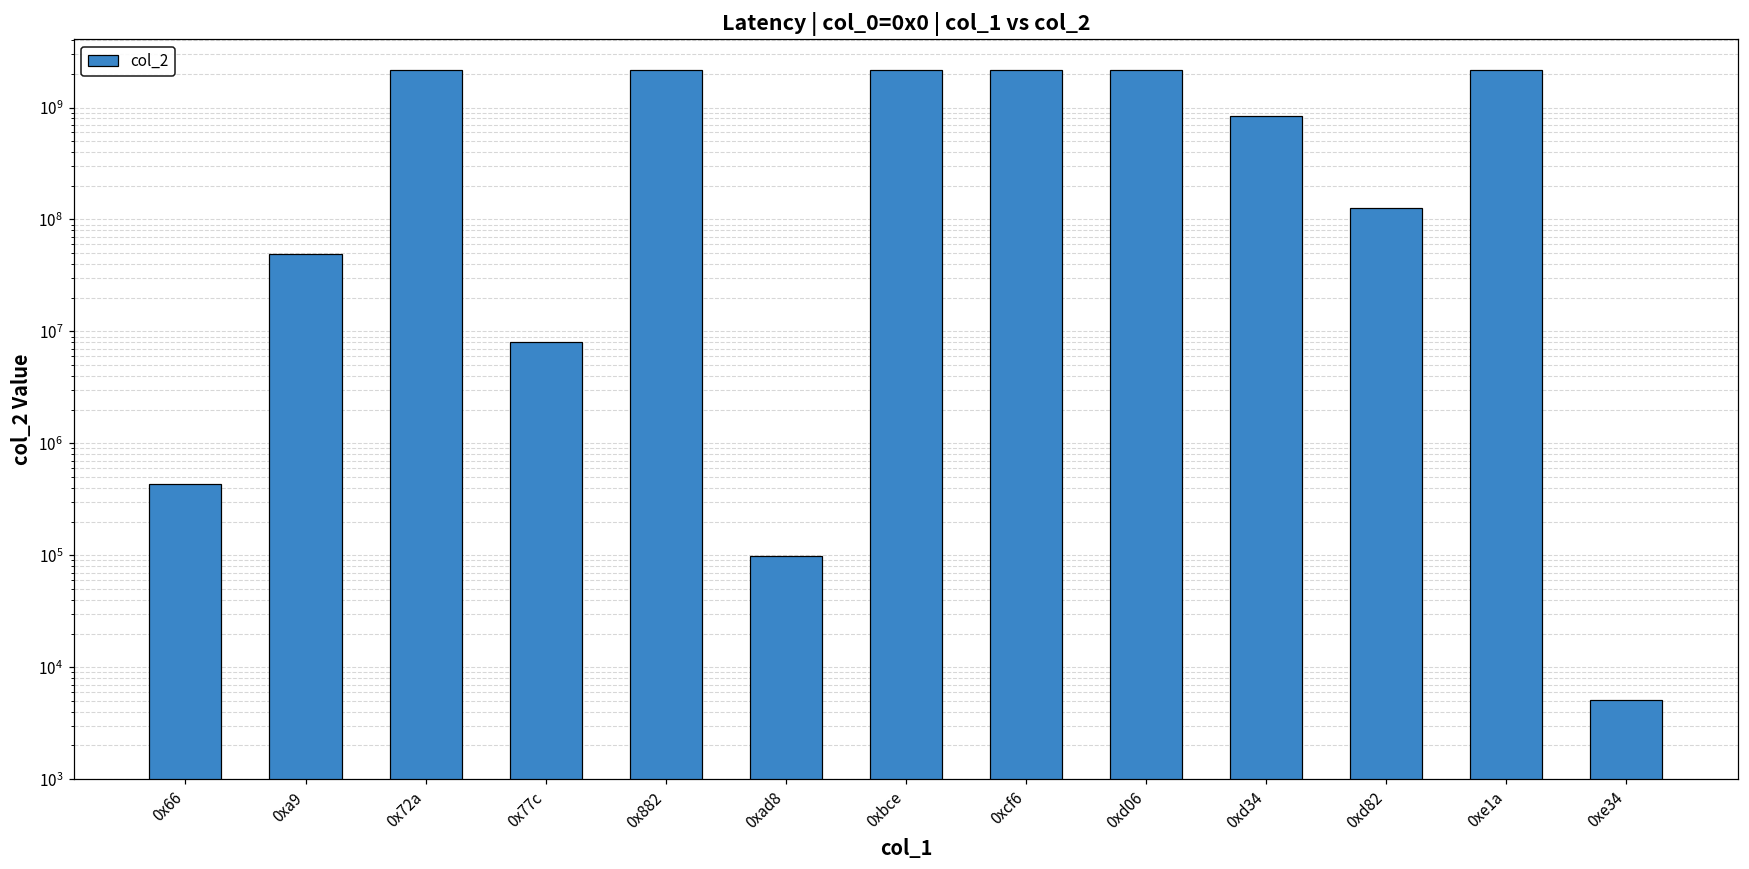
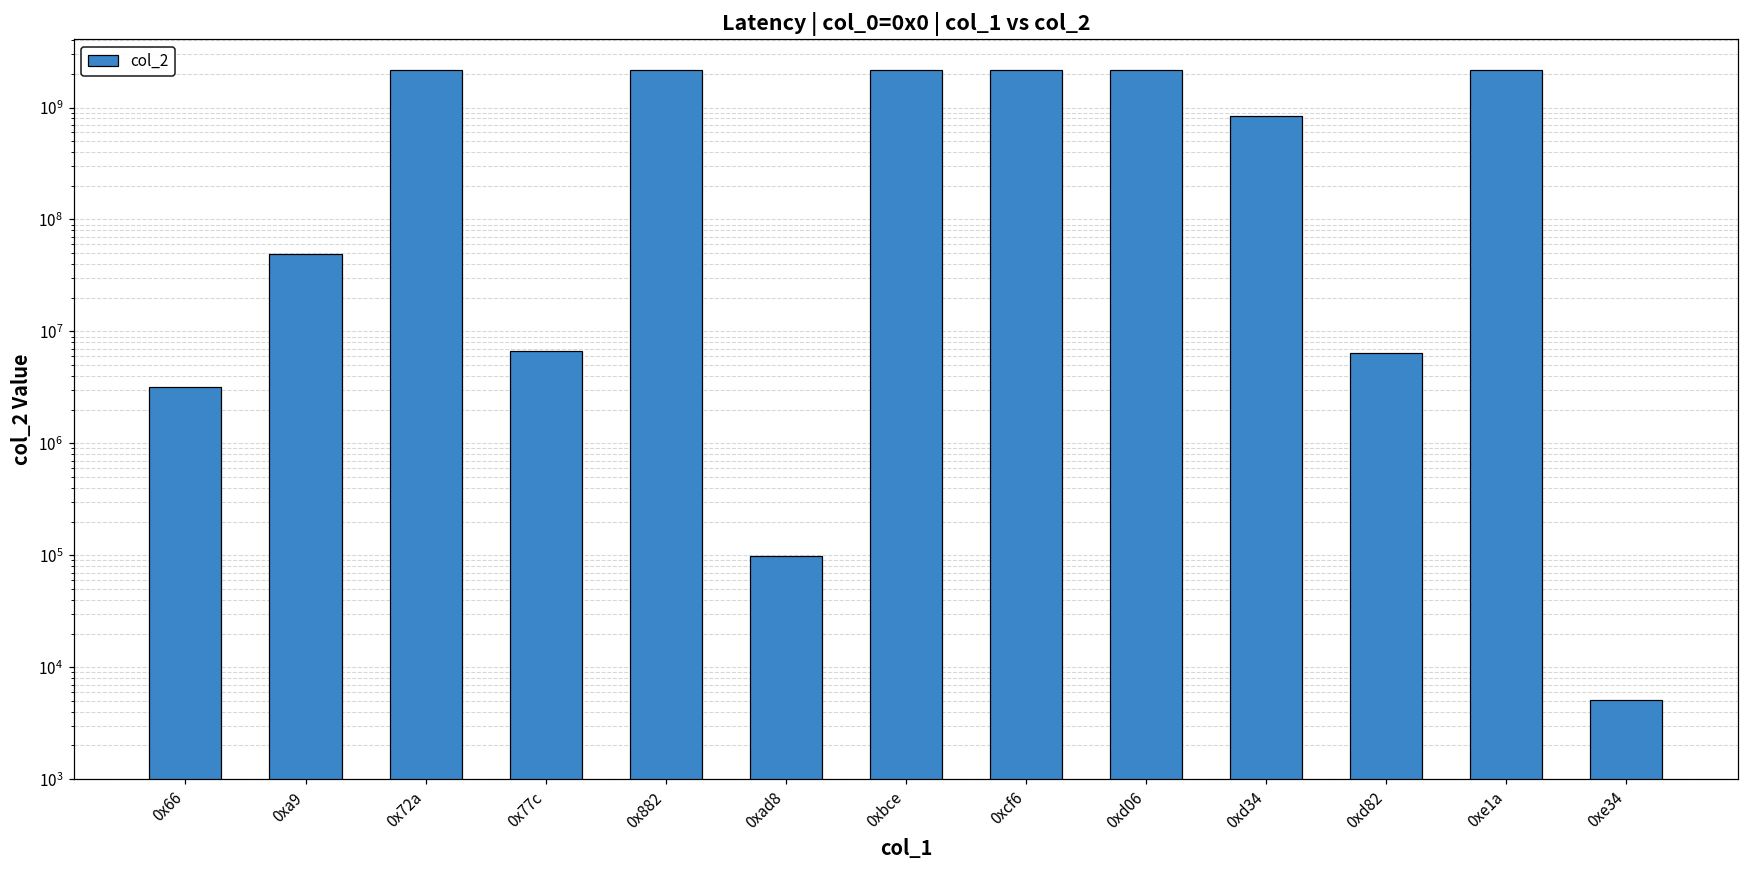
0x66: 440000 -> 3200000
0x77c: 8000000 -> 7000000
0xd82: 130000000 -> 6000000
